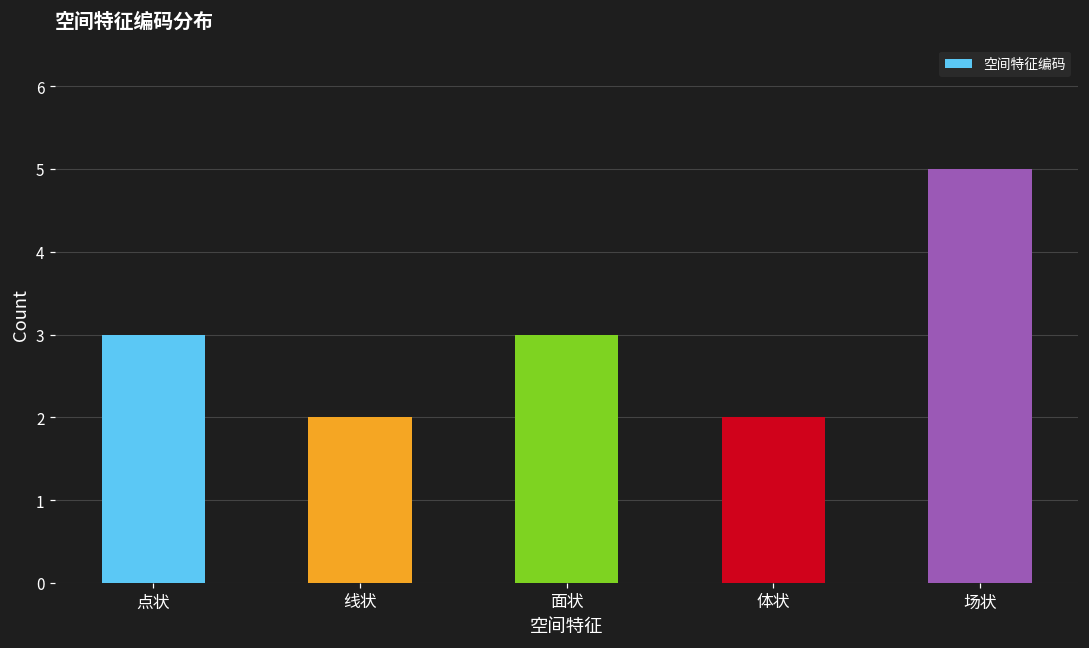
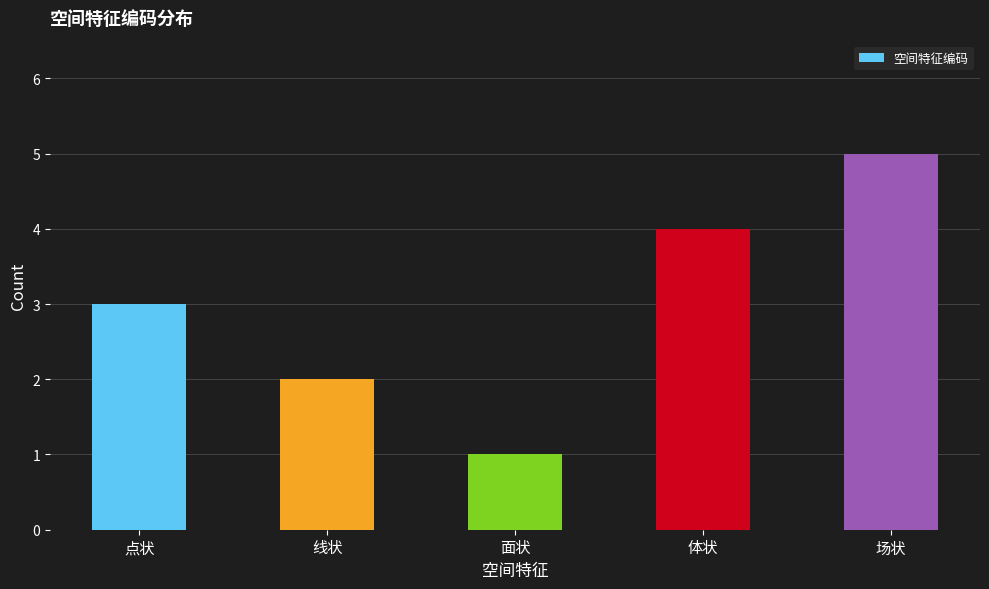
面状: 3 -> 1
体状: 2 -> 4
